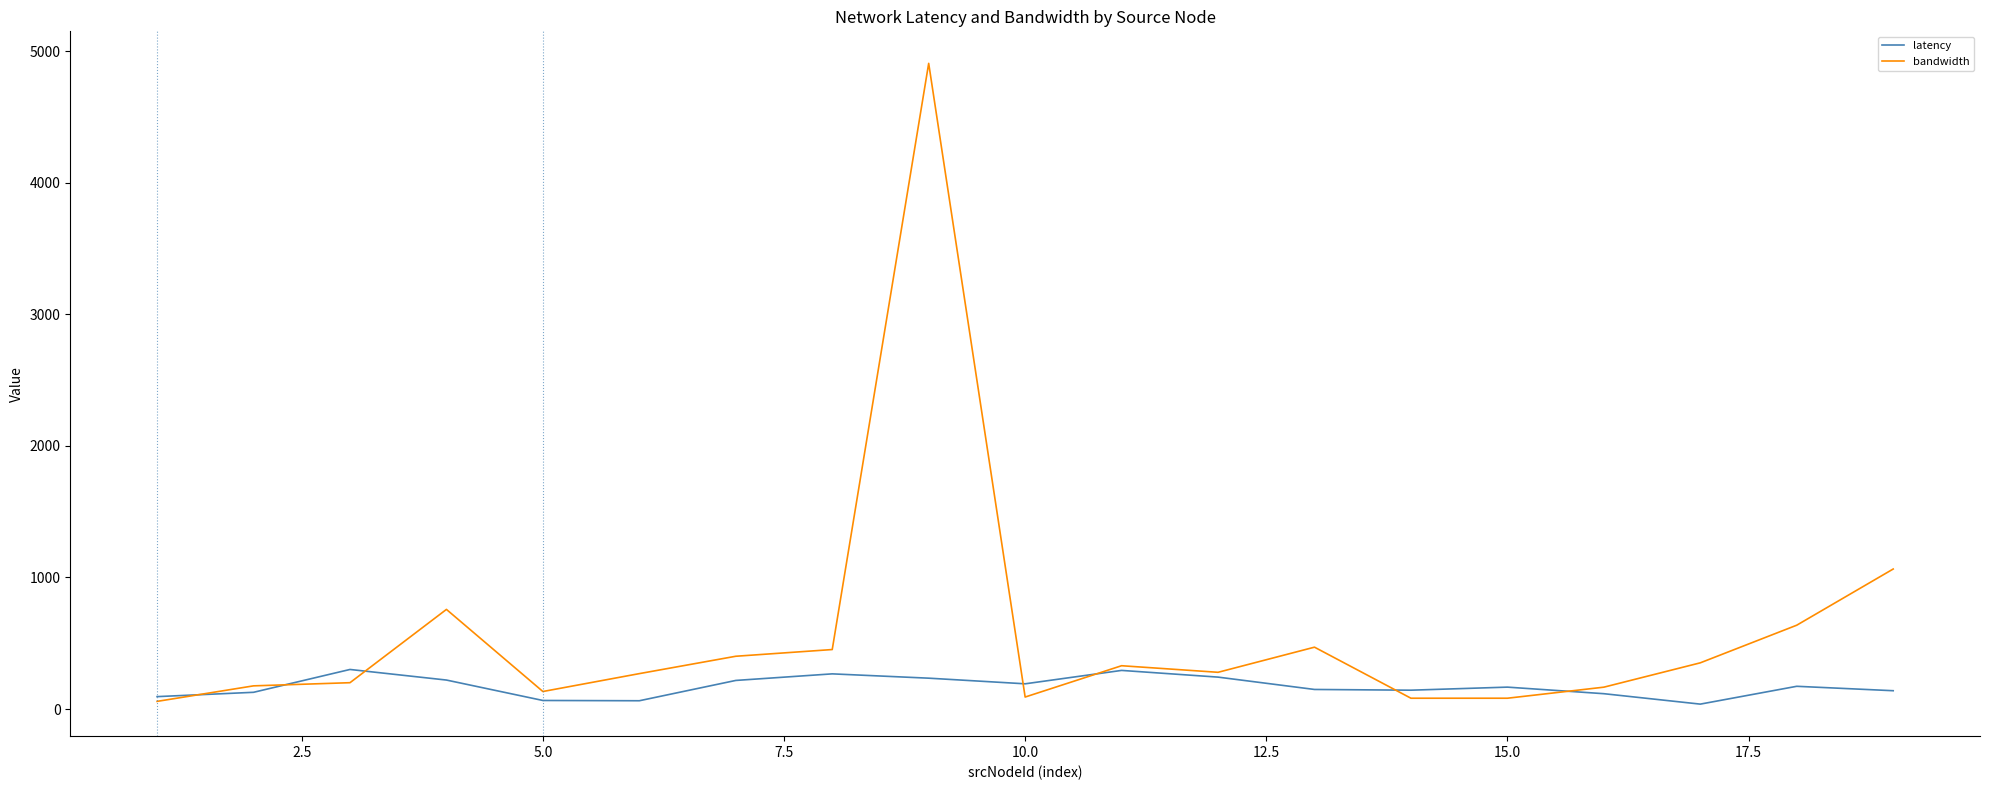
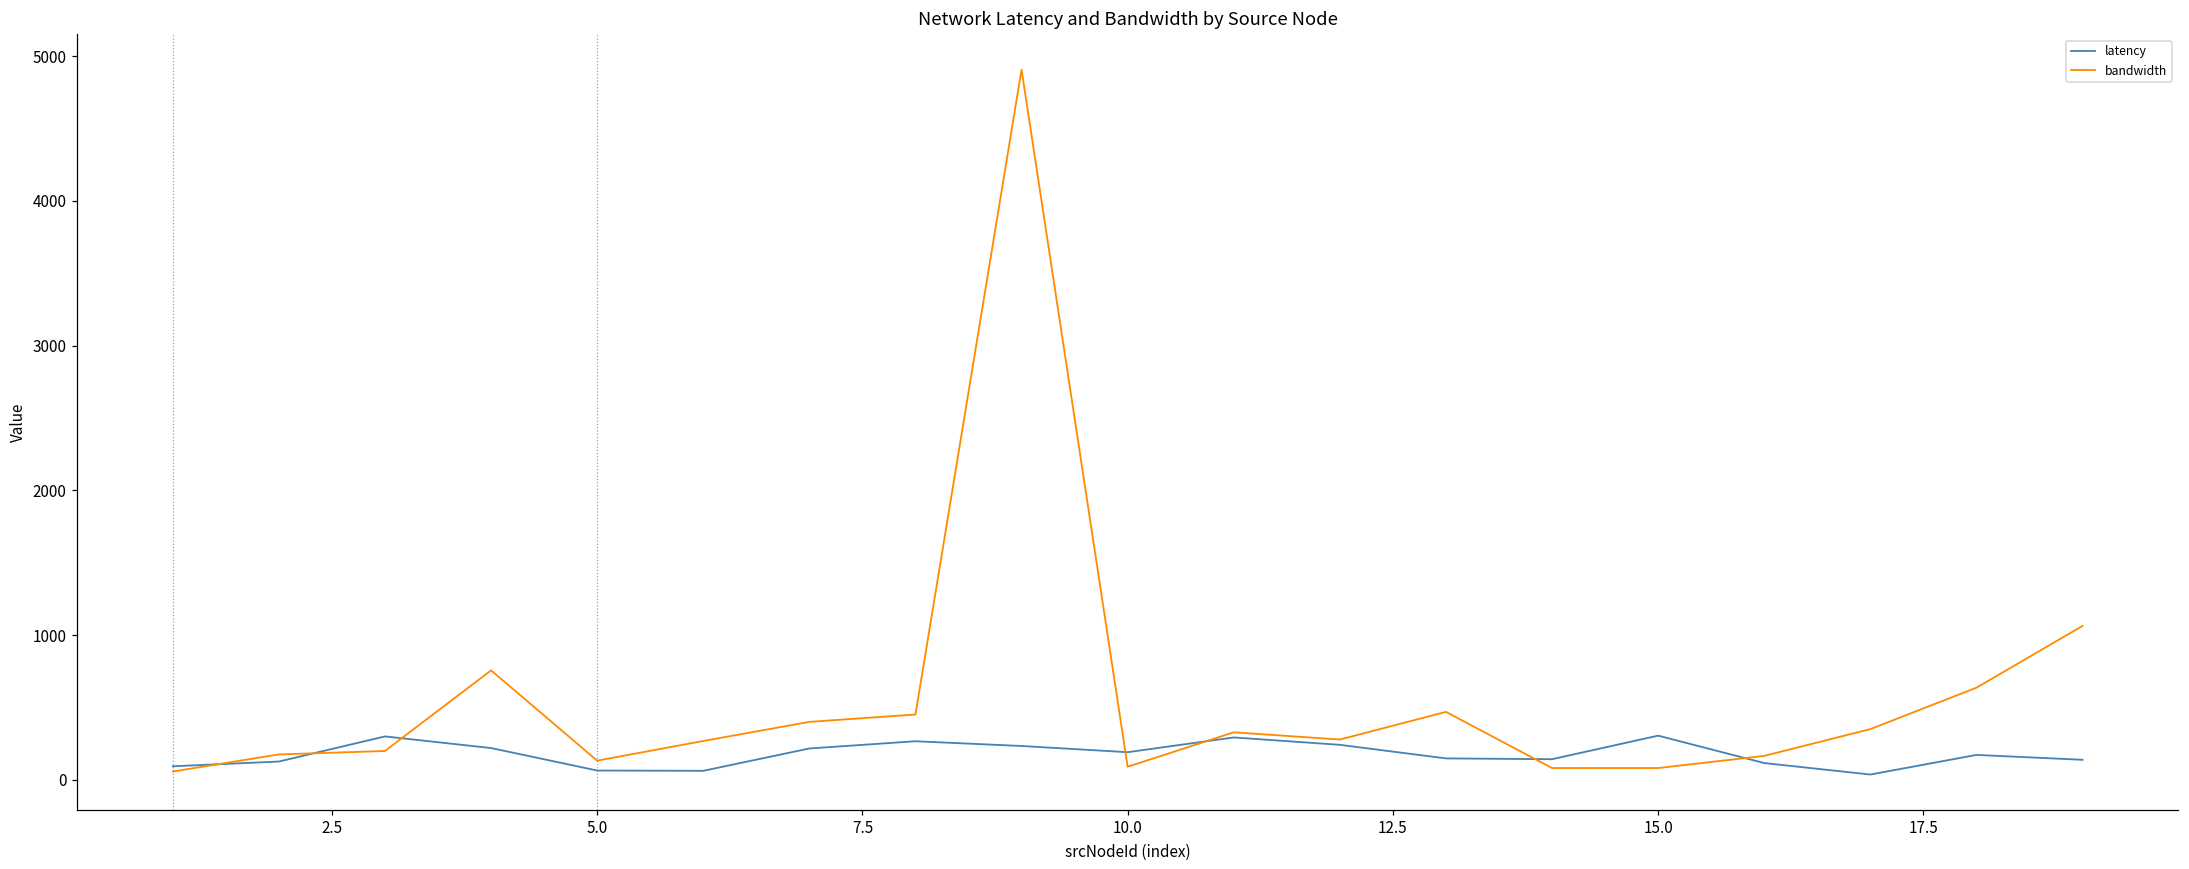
latency, 15.0: 170 -> 310
